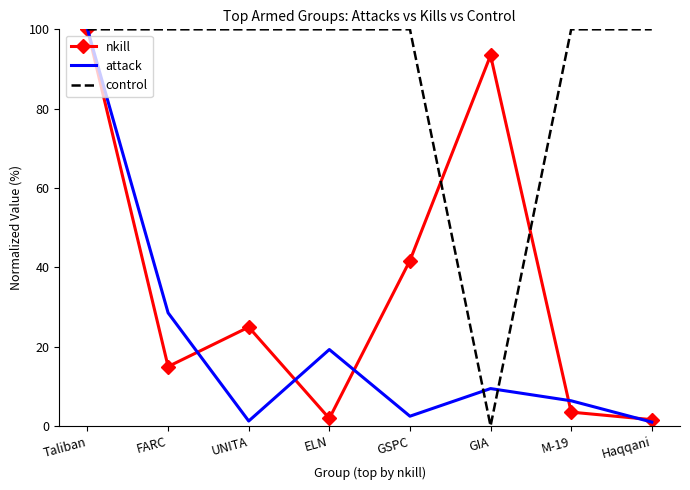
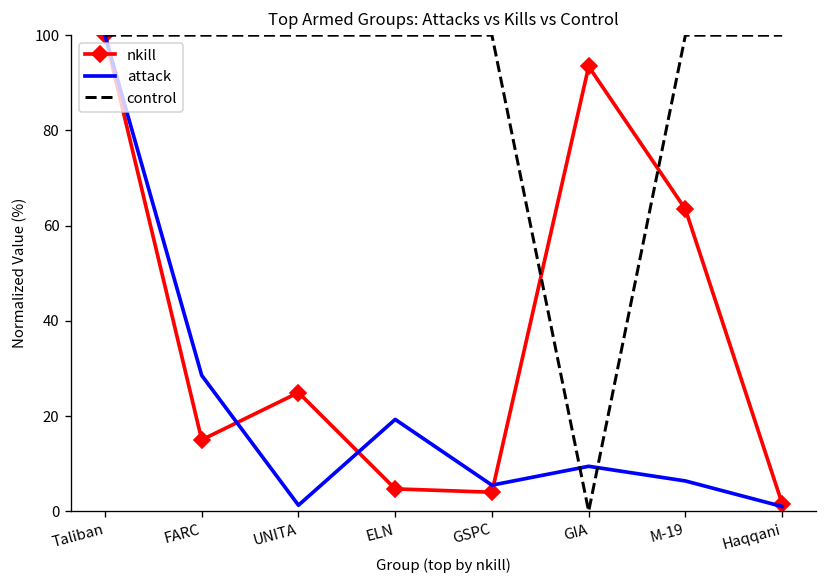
nkill, ELN: 2 -> 5
nkill, GSPC: 42 -> 4
attack, GSPC: 2 -> 5
nkill, M-19: 4 -> 63
